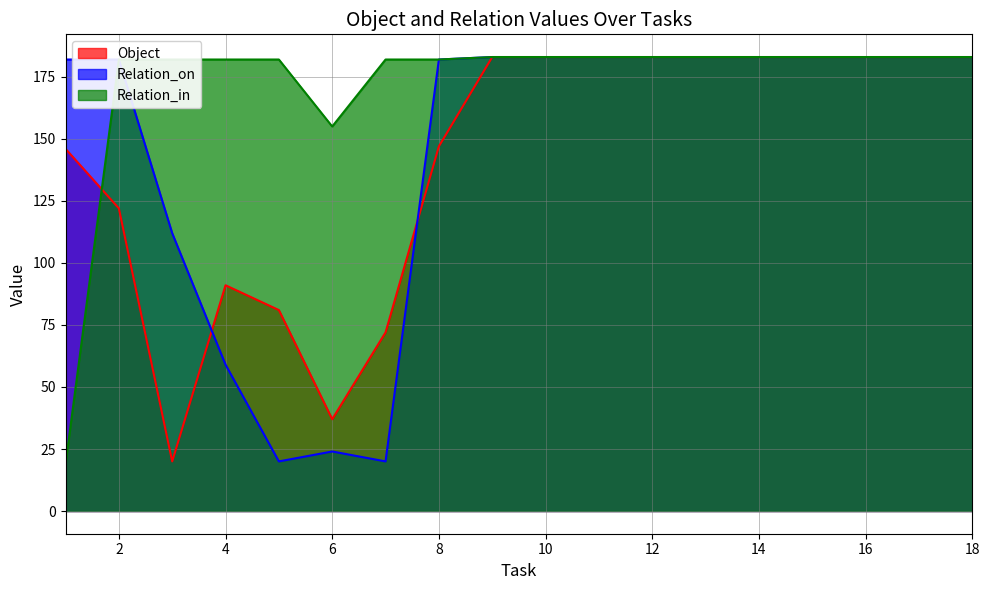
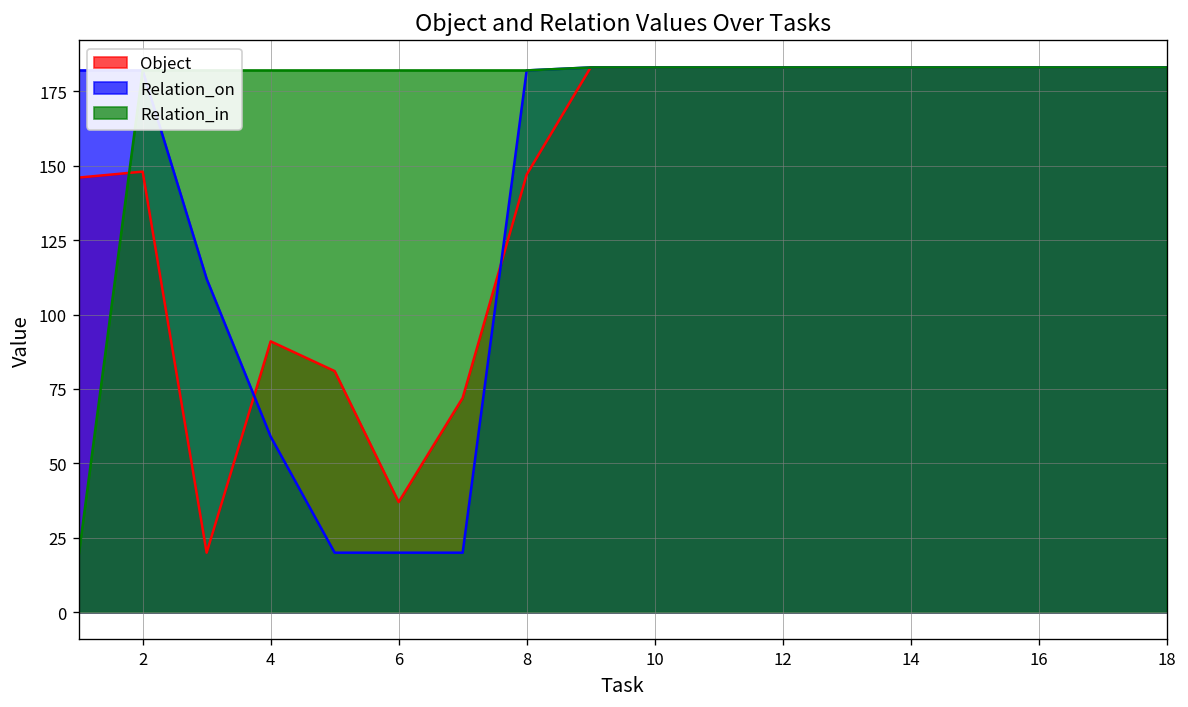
Object, 2: 122 -> 148
Relation_on, 6: 24 -> 20
Relation_in, 6: 155 -> 182
